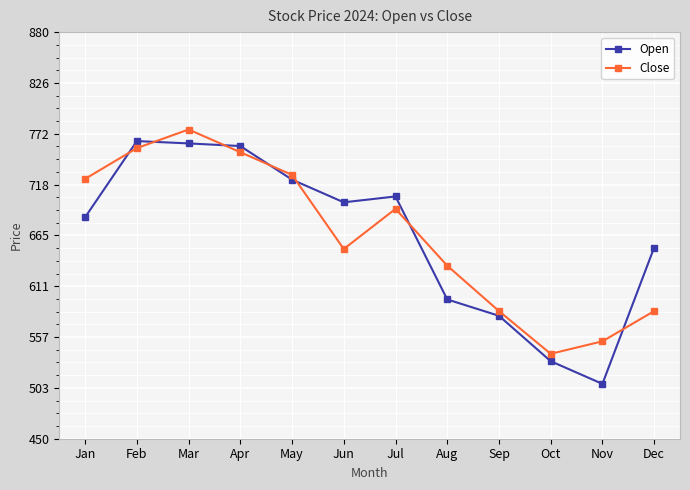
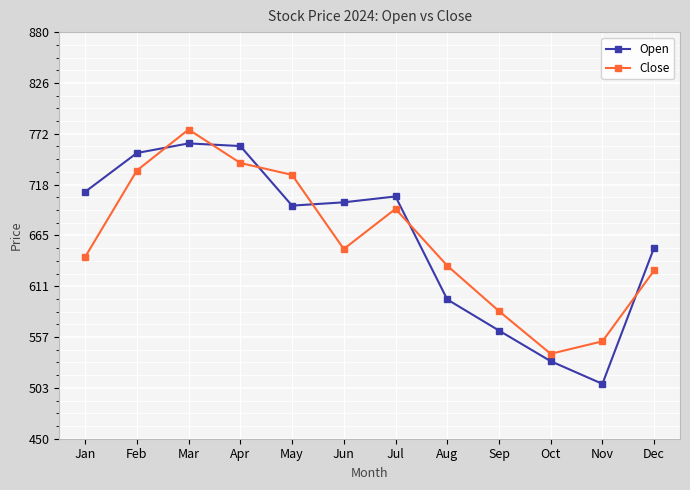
Open, Jan: 680 -> 710
Close, Jan: 720 -> 640
Open, Feb: 760 -> 750
Close, Feb: 760 -> 730
Close, Apr: 750 -> 740
Open, May: 720 -> 700
Open, Sep: 580 -> 560
Close, Dec: 590 -> 630
